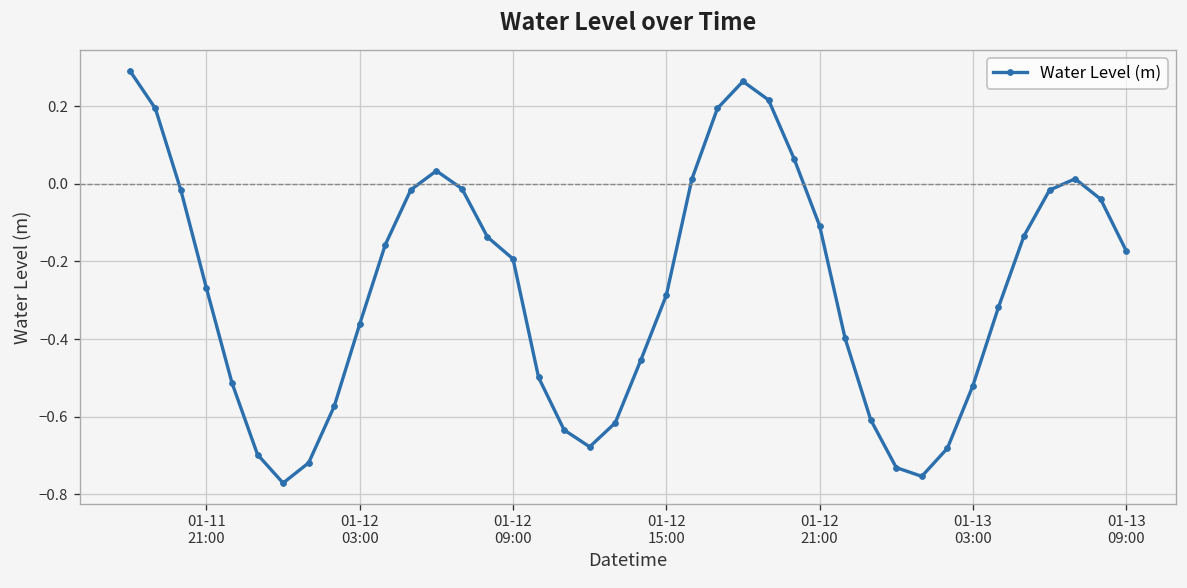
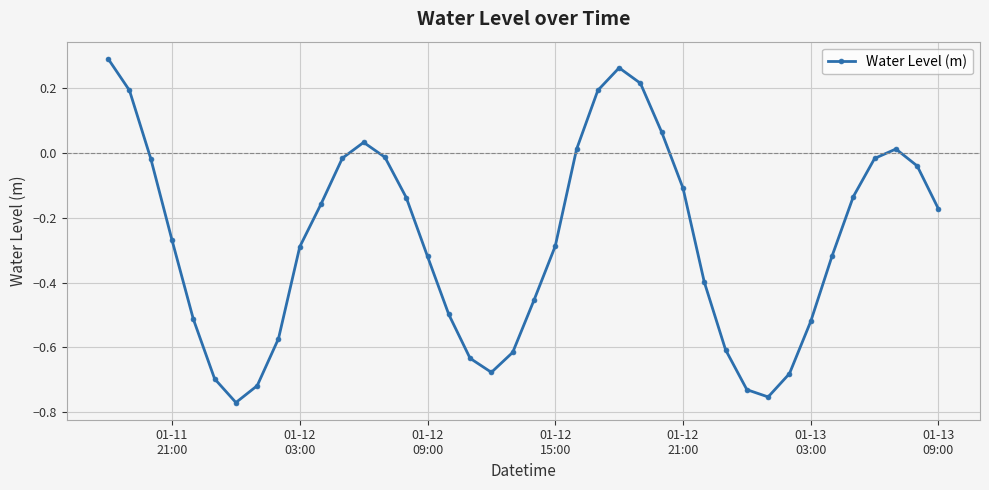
01-12 03:00: -0.36 -> -0.29
01-12 09:00: -0.19 -> -0.32
